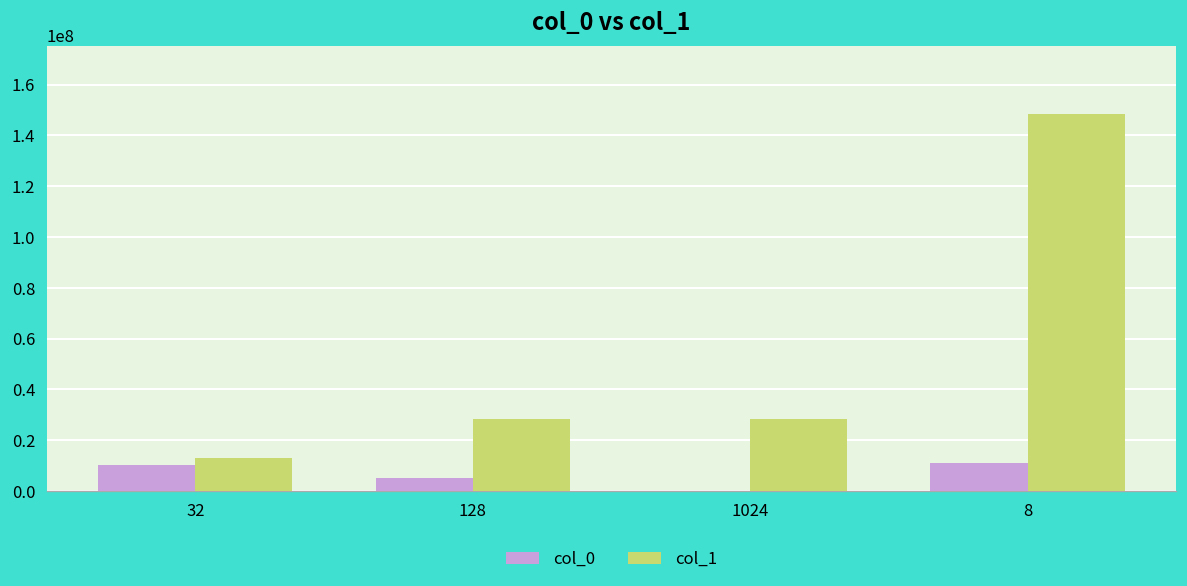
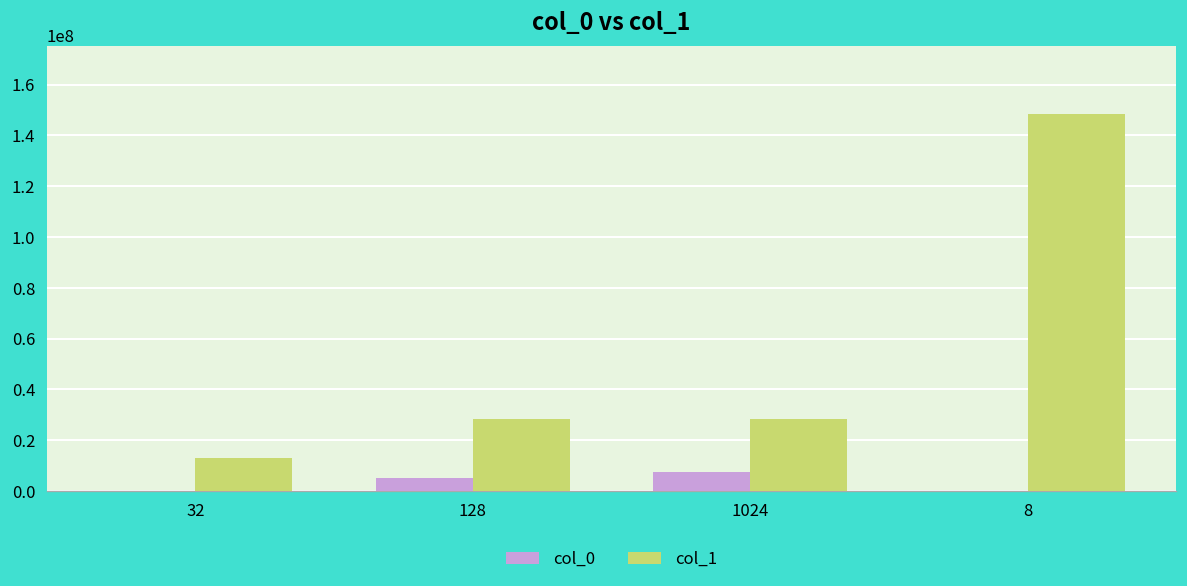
col_0, 32: 10000000 -> 0
col_0, 1024: 0 -> 7000000
col_0, 8: 11000000 -> 0
